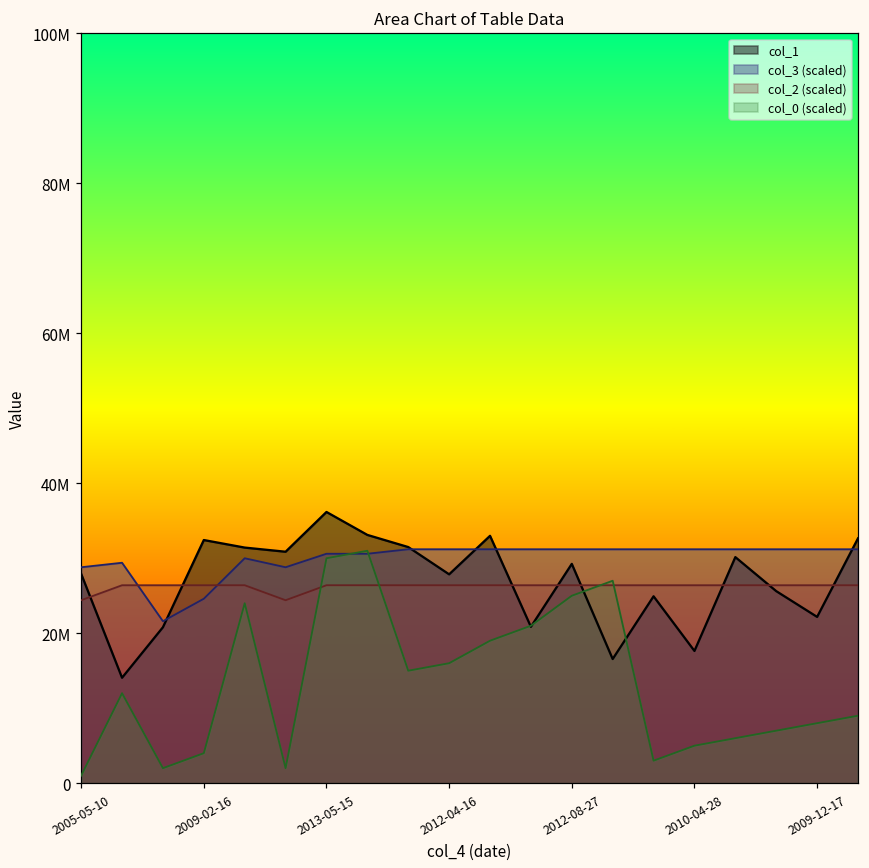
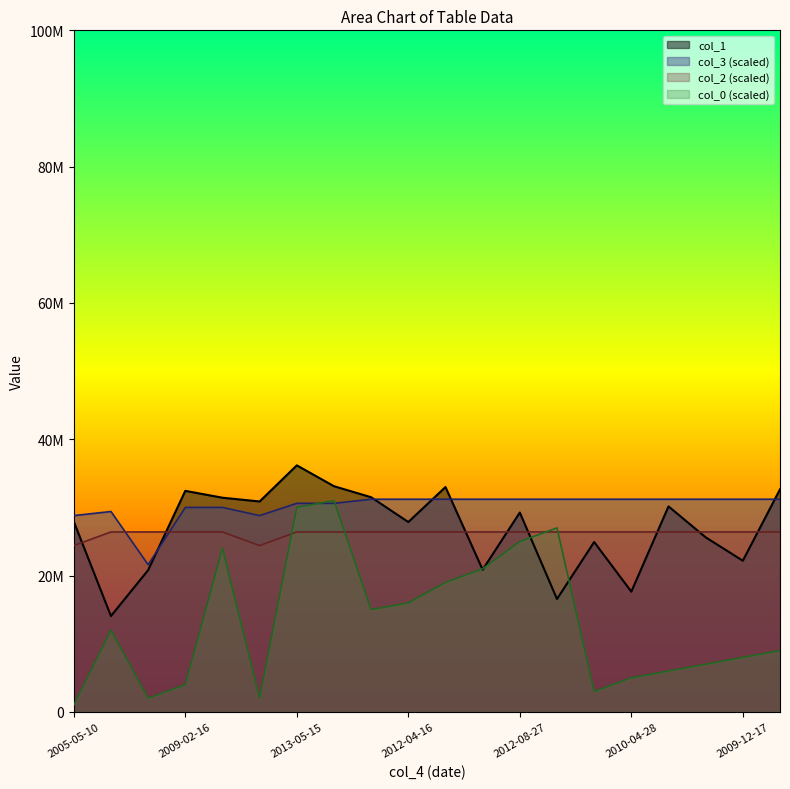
col_3 (scaled), 2009-02-16: 25000000 -> 30000000
